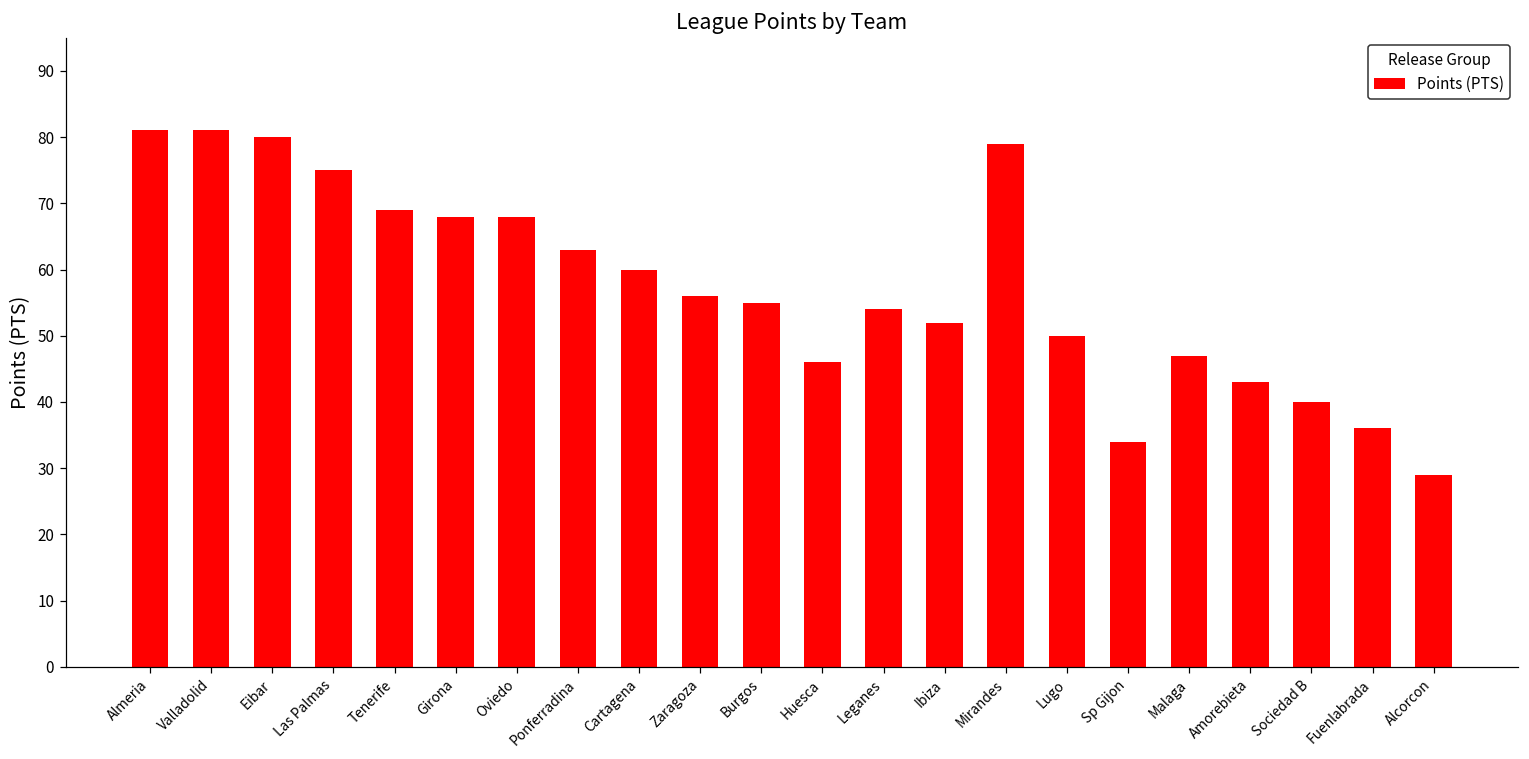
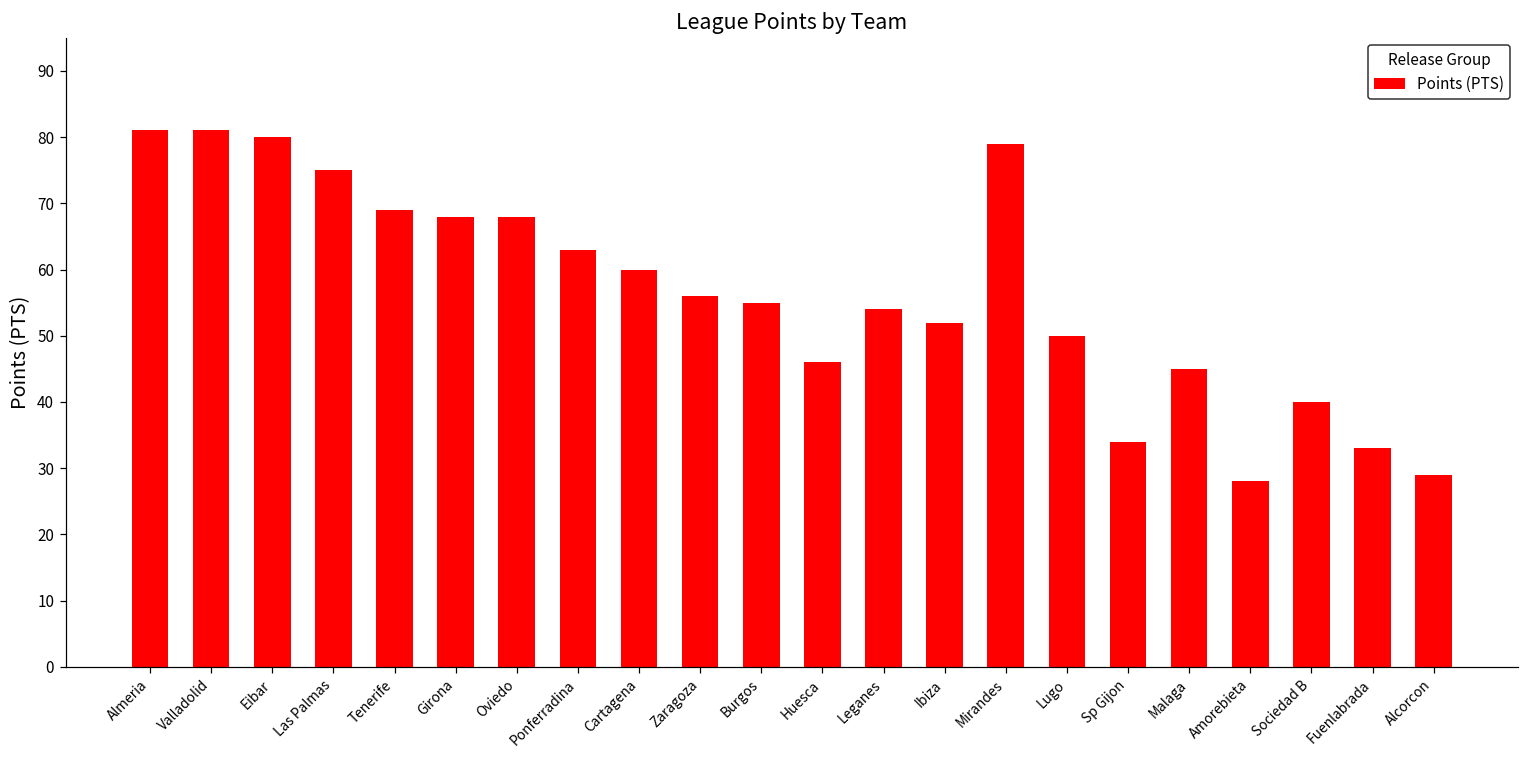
Malaga: 47 -> 45
Amorebieta: 43 -> 28
Fuenlabrada: 36 -> 33
